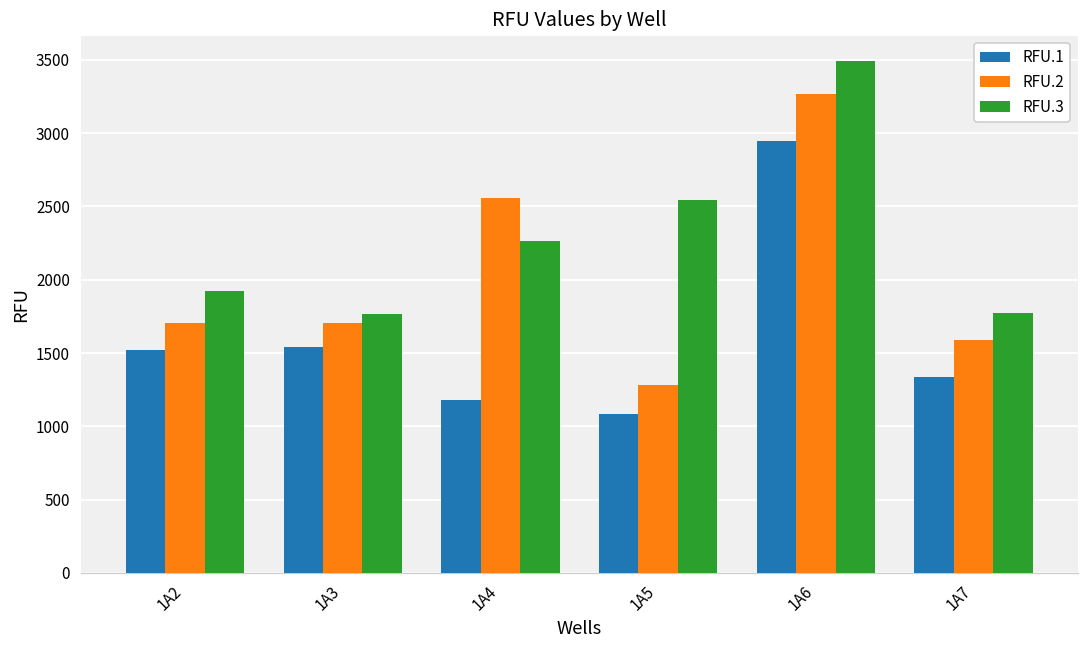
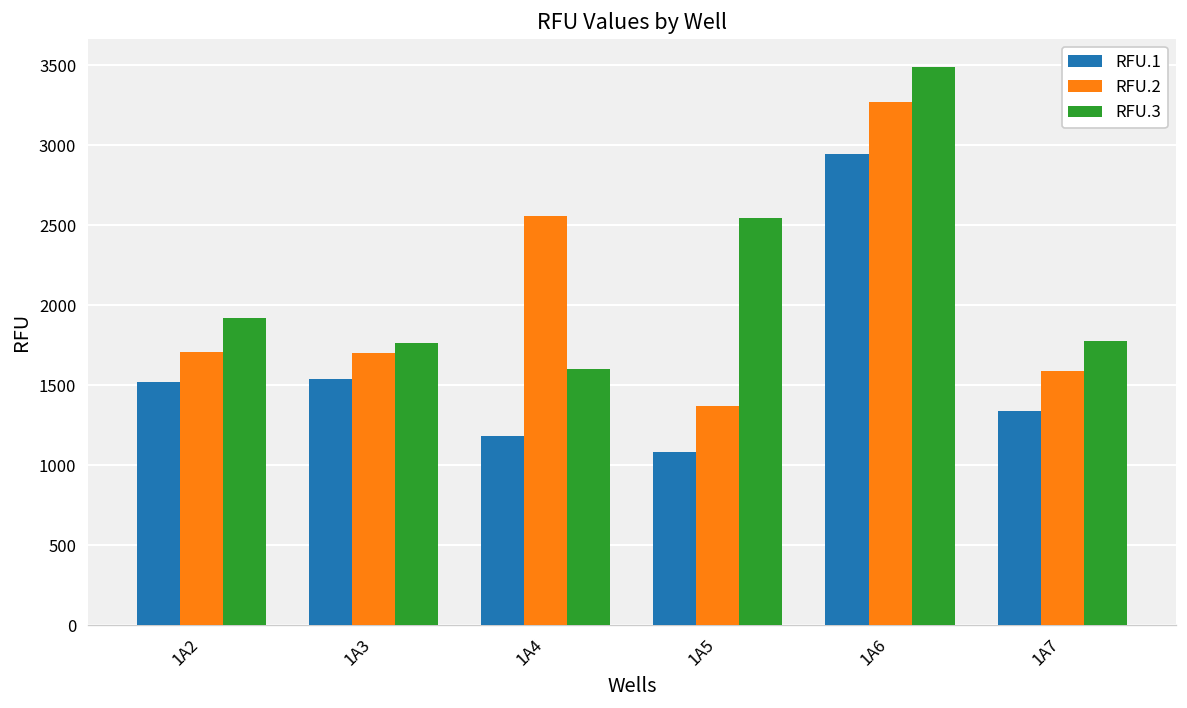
RFU.3, 1A4: 2270 -> 1600
RFU.2, 1A5: 1280 -> 1370
